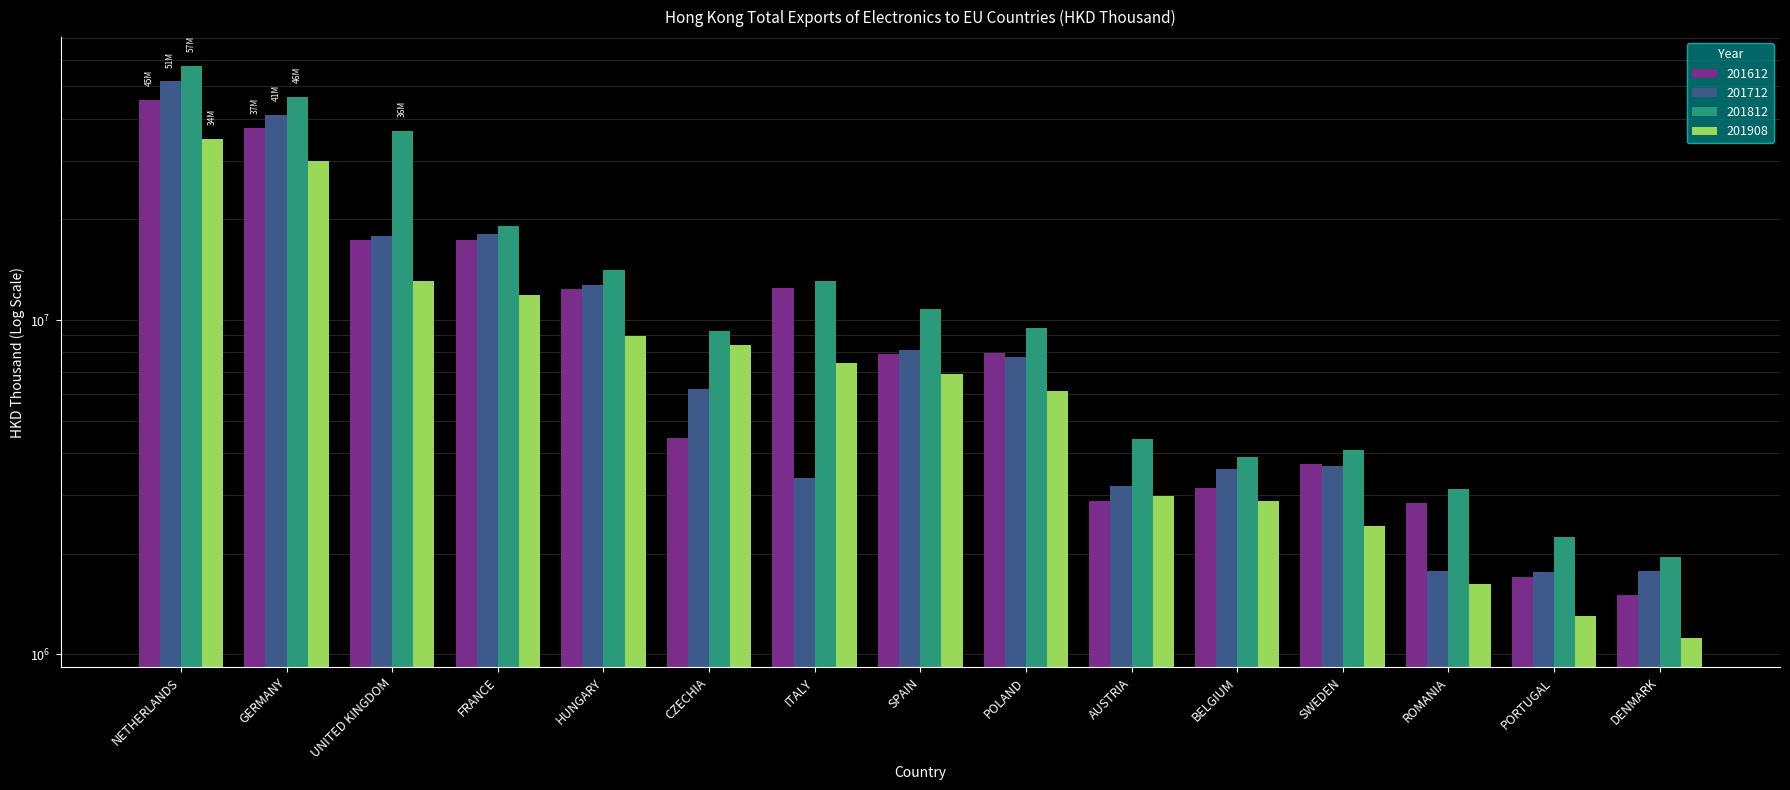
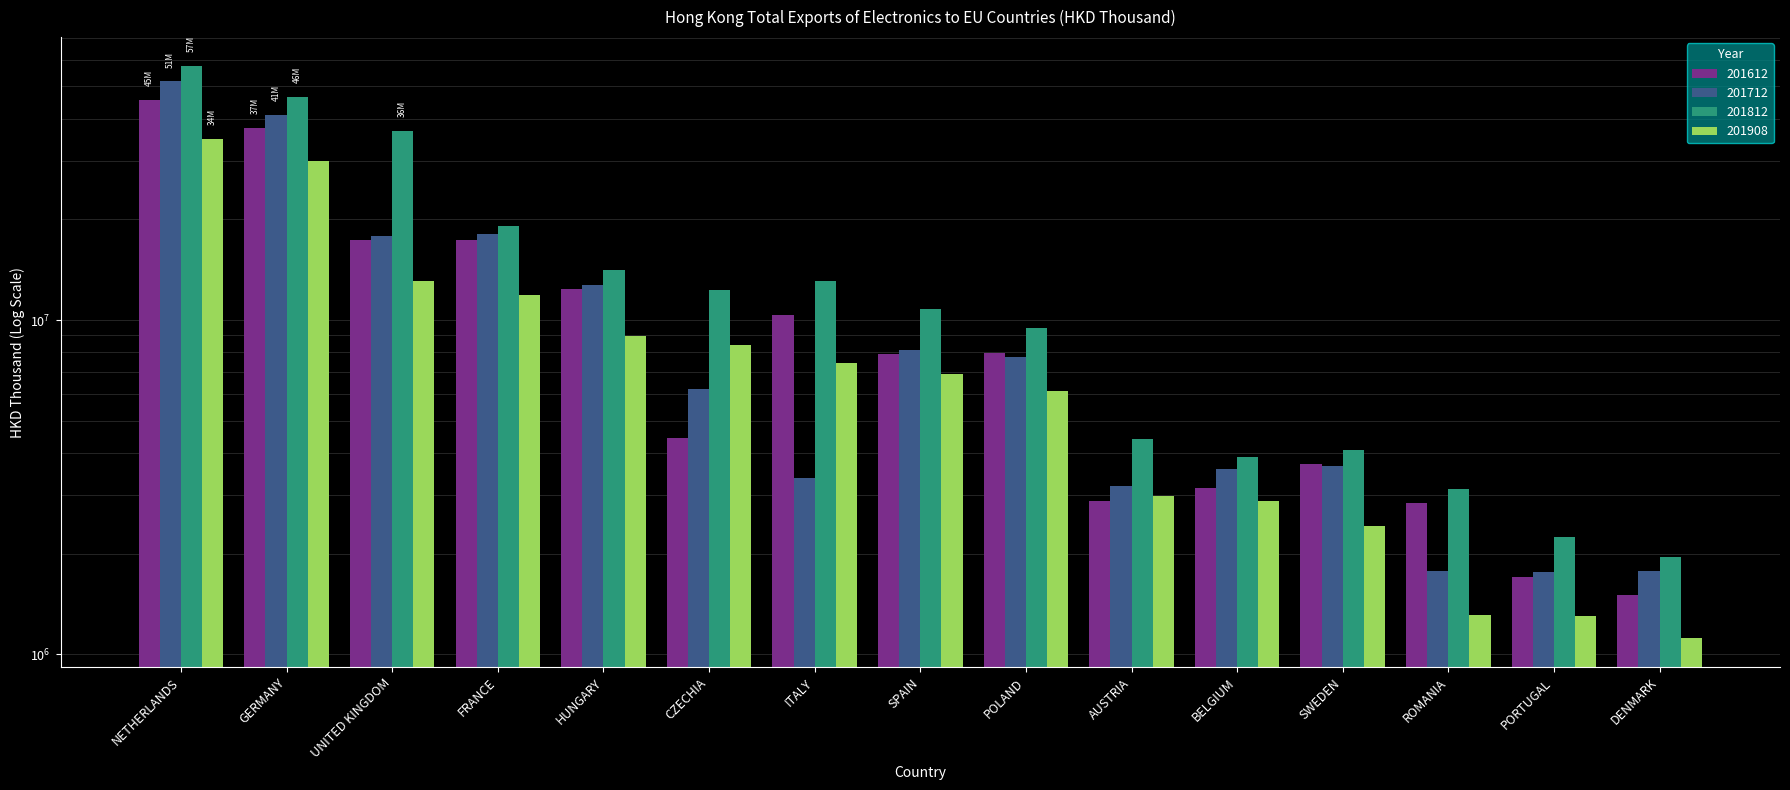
201812, CZECHIA: 9300000 -> 12300000
201612, ITALY: 12500000 -> 10300000
201908, ROMANIA: 1600000 -> 1310000
